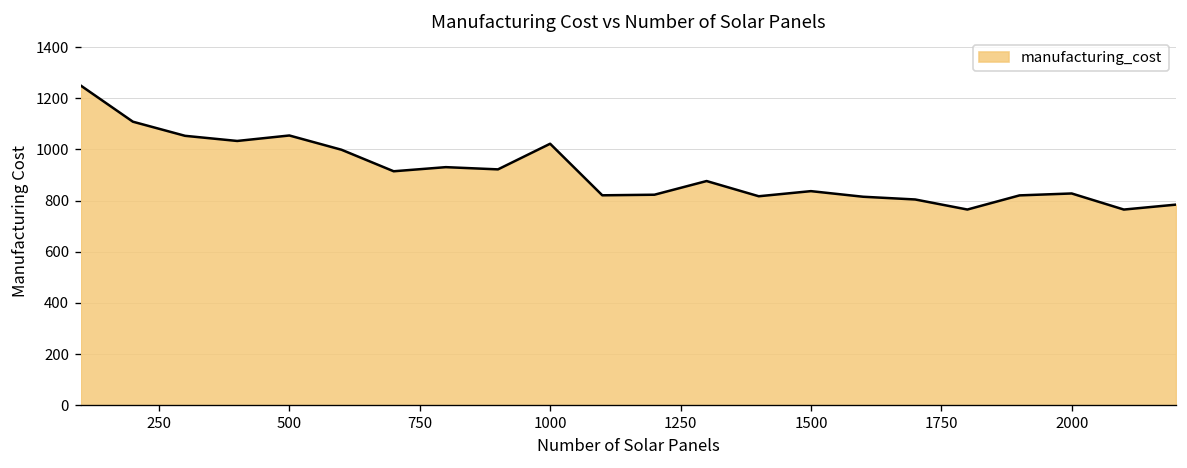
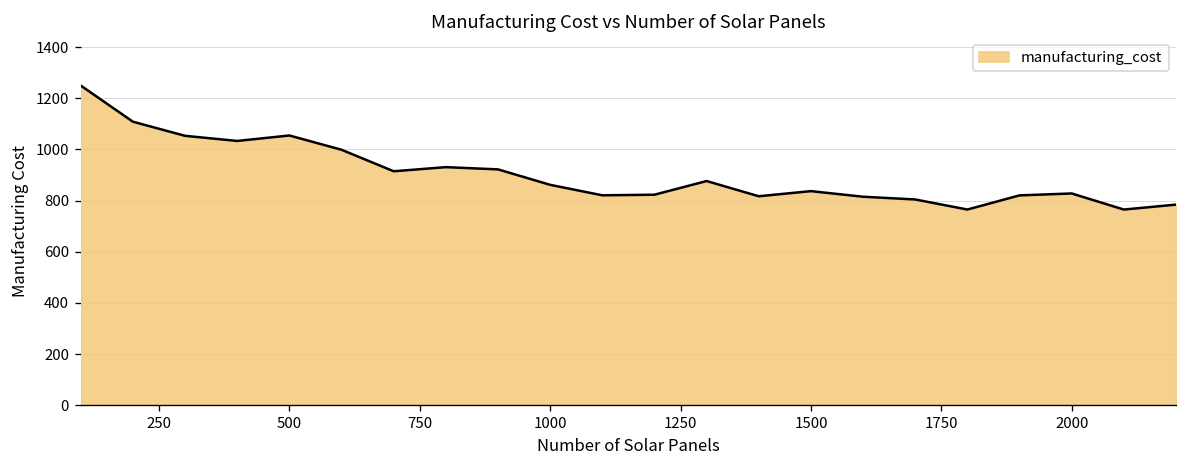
1000: 1020 -> 860
